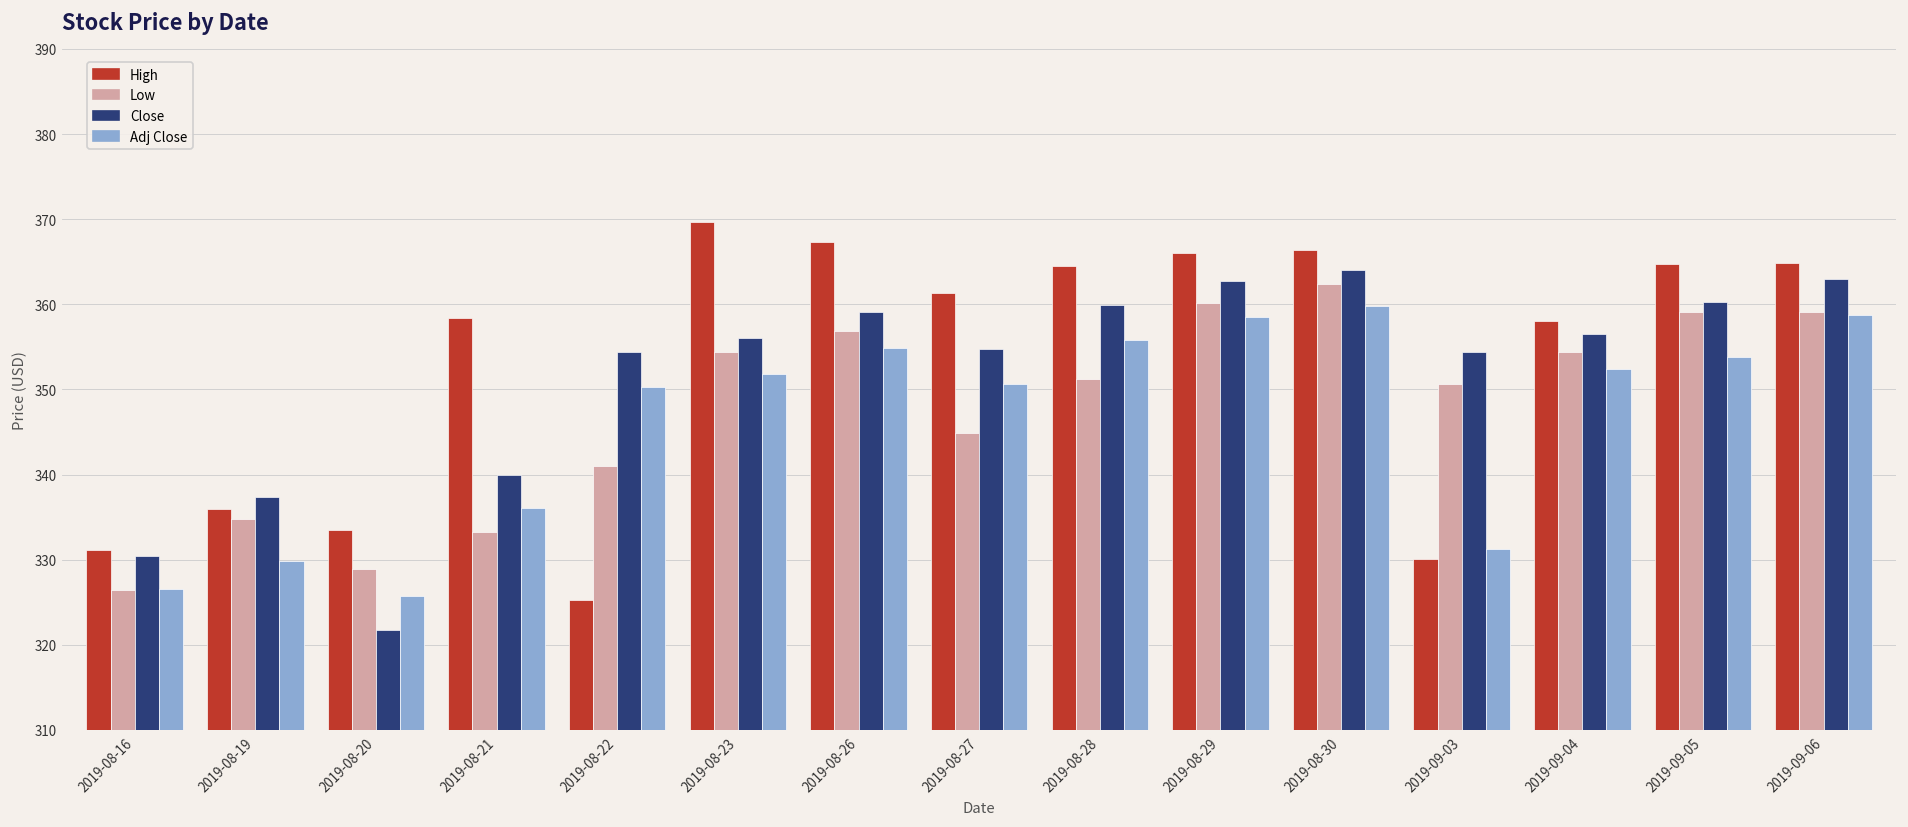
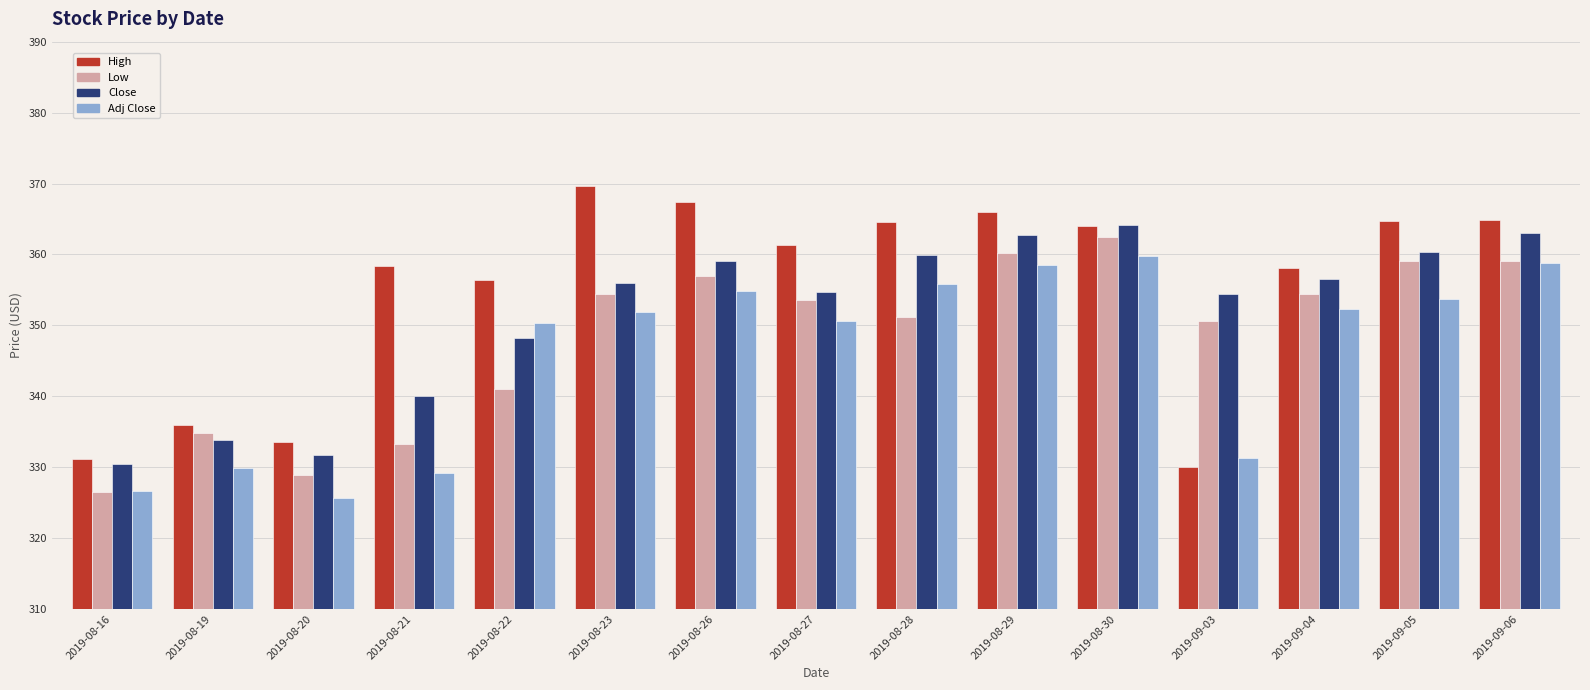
Close, 2019-08-19: 337 -> 334
Close, 2019-08-20: 322 -> 332
Adj Close, 2019-08-21: 336 -> 329
High, 2019-08-22: 325 -> 356
Close, 2019-08-22: 354 -> 348
Low, 2019-08-27: 345 -> 354
High, 2019-08-30: 366 -> 364
